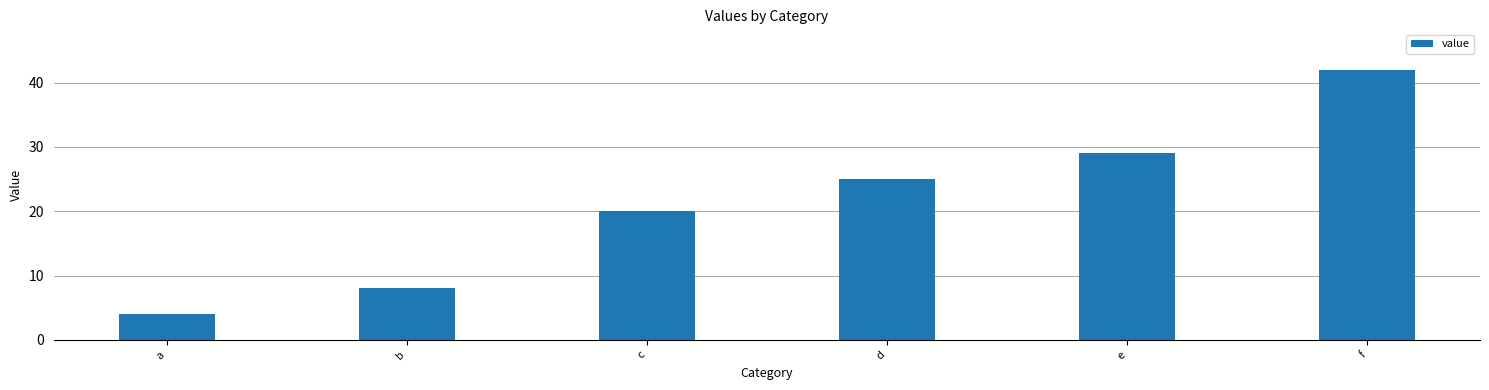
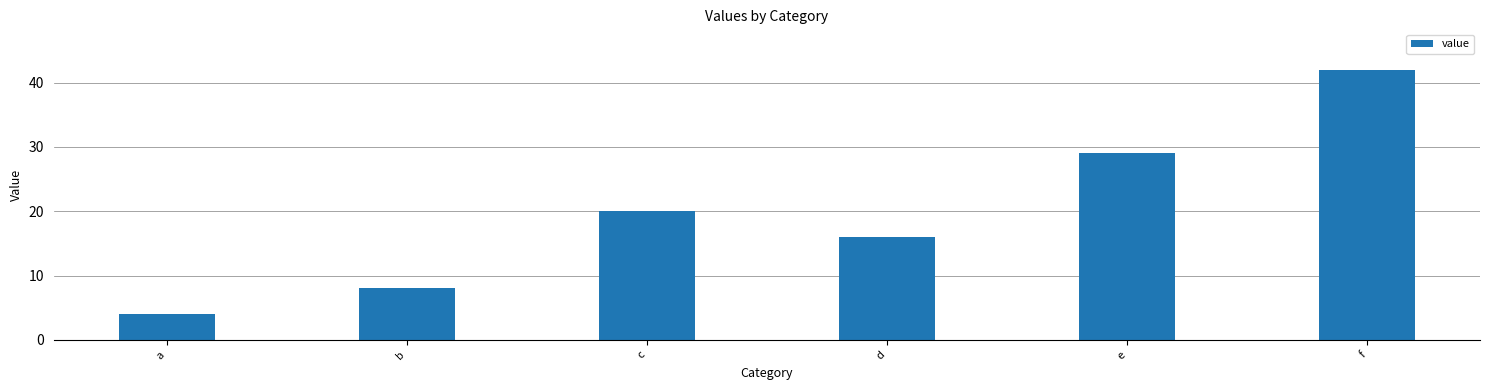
d: 25 -> 16
